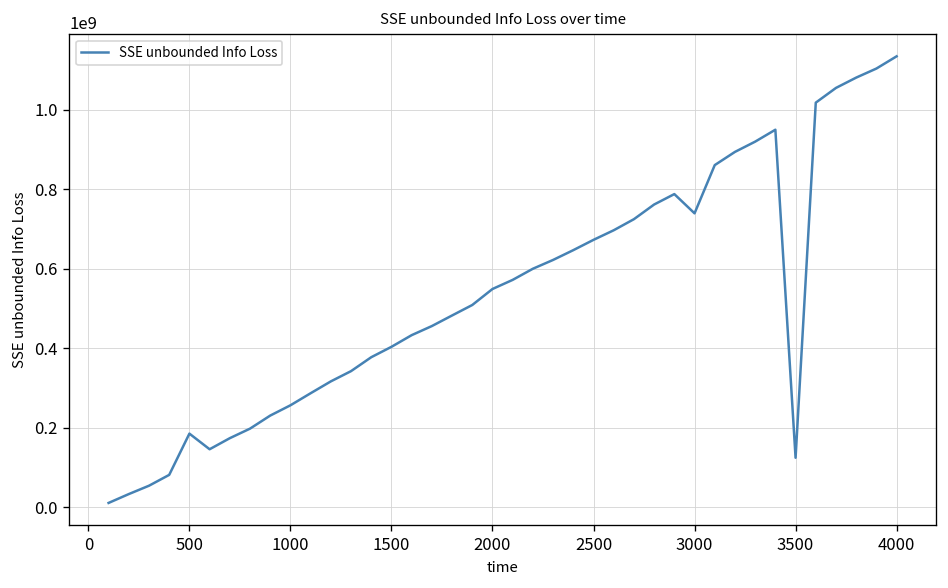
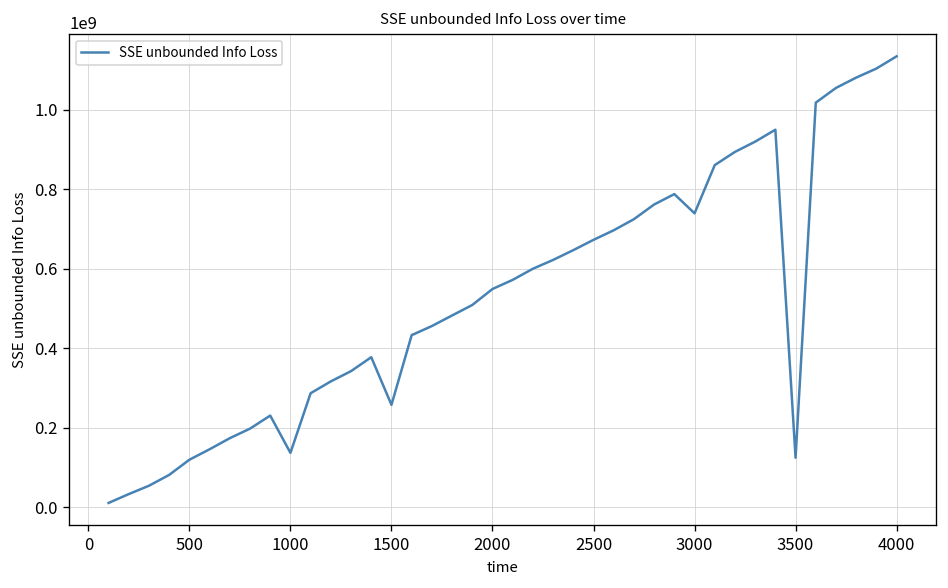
500: 190000000 -> 120000000
1000: 260000000 -> 140000000
1500: 400000000 -> 260000000
